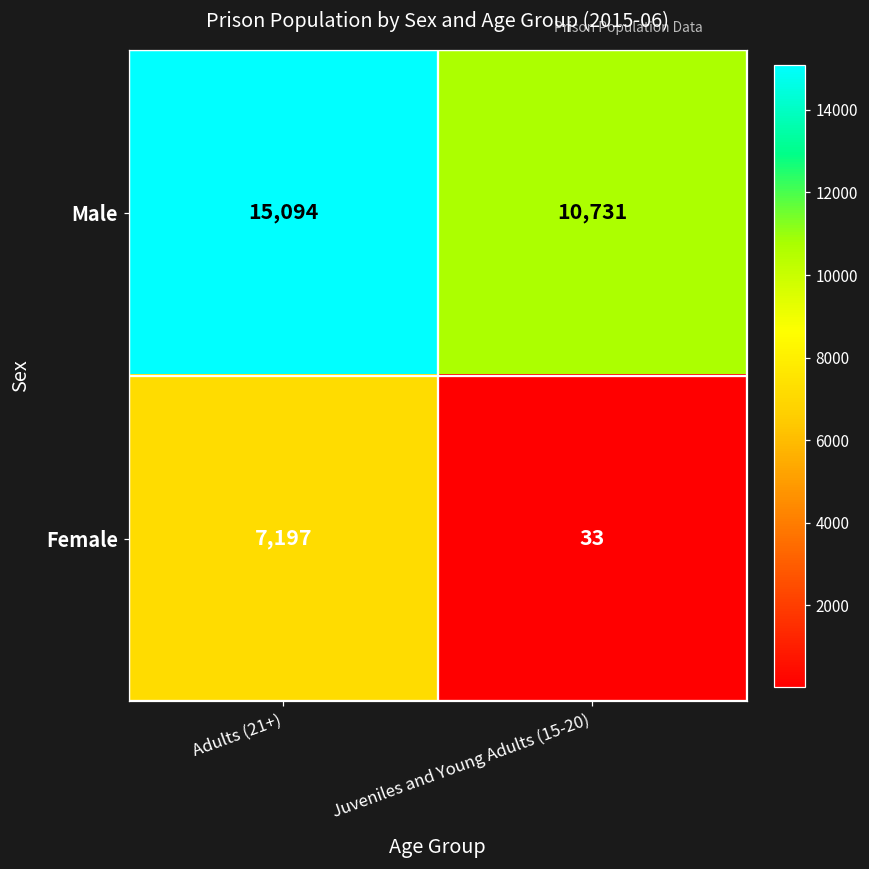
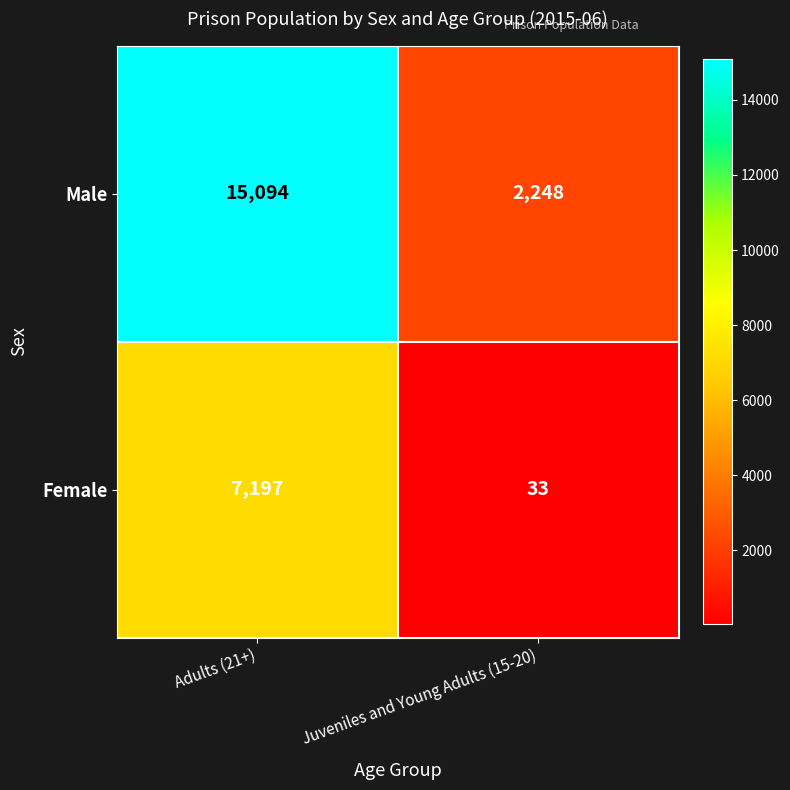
Male, Juveniles and Young Adults (15-20): 10,731 -> 2,248
